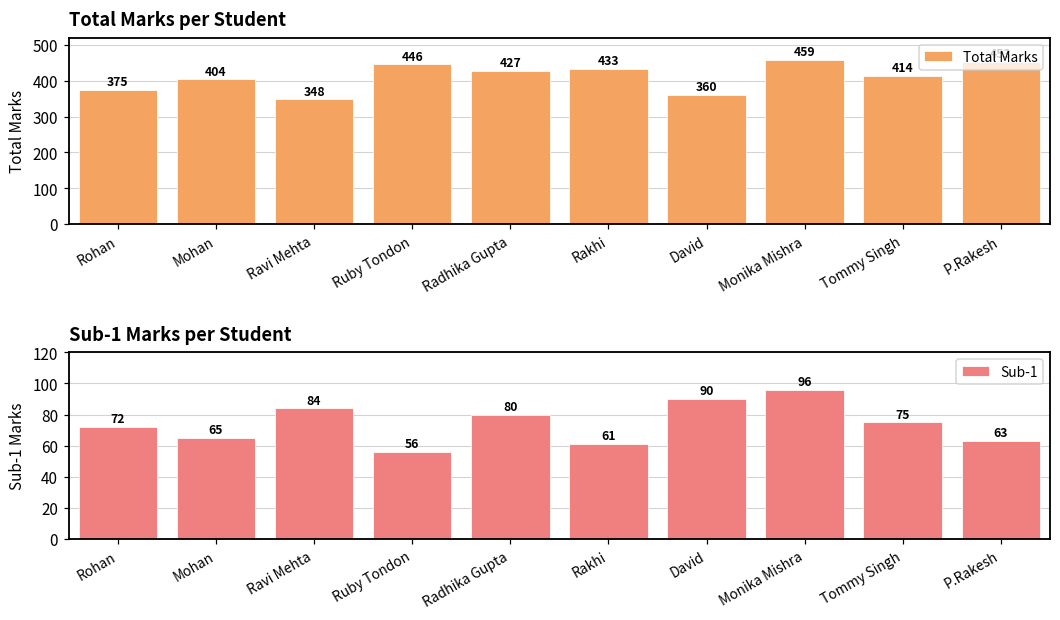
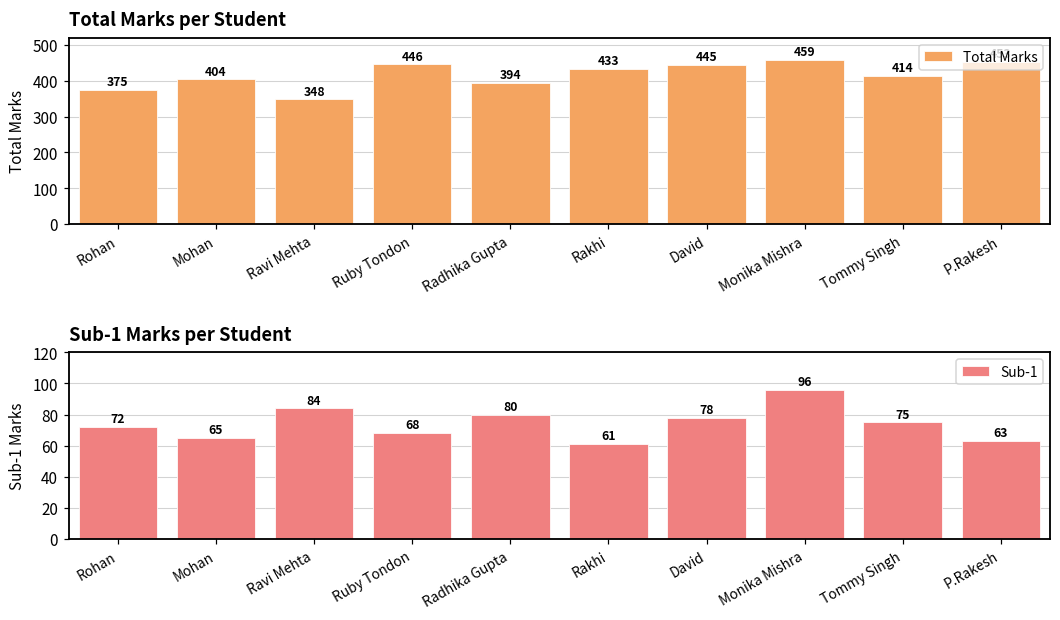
Total Marks per Student, Radhika Gupta: 427 -> 394
Total Marks per Student, David: 360 -> 445
Sub-1 Marks per Student, Ruby Tondon: 56 -> 68
Sub-1 Marks per Student, David: 90 -> 78
